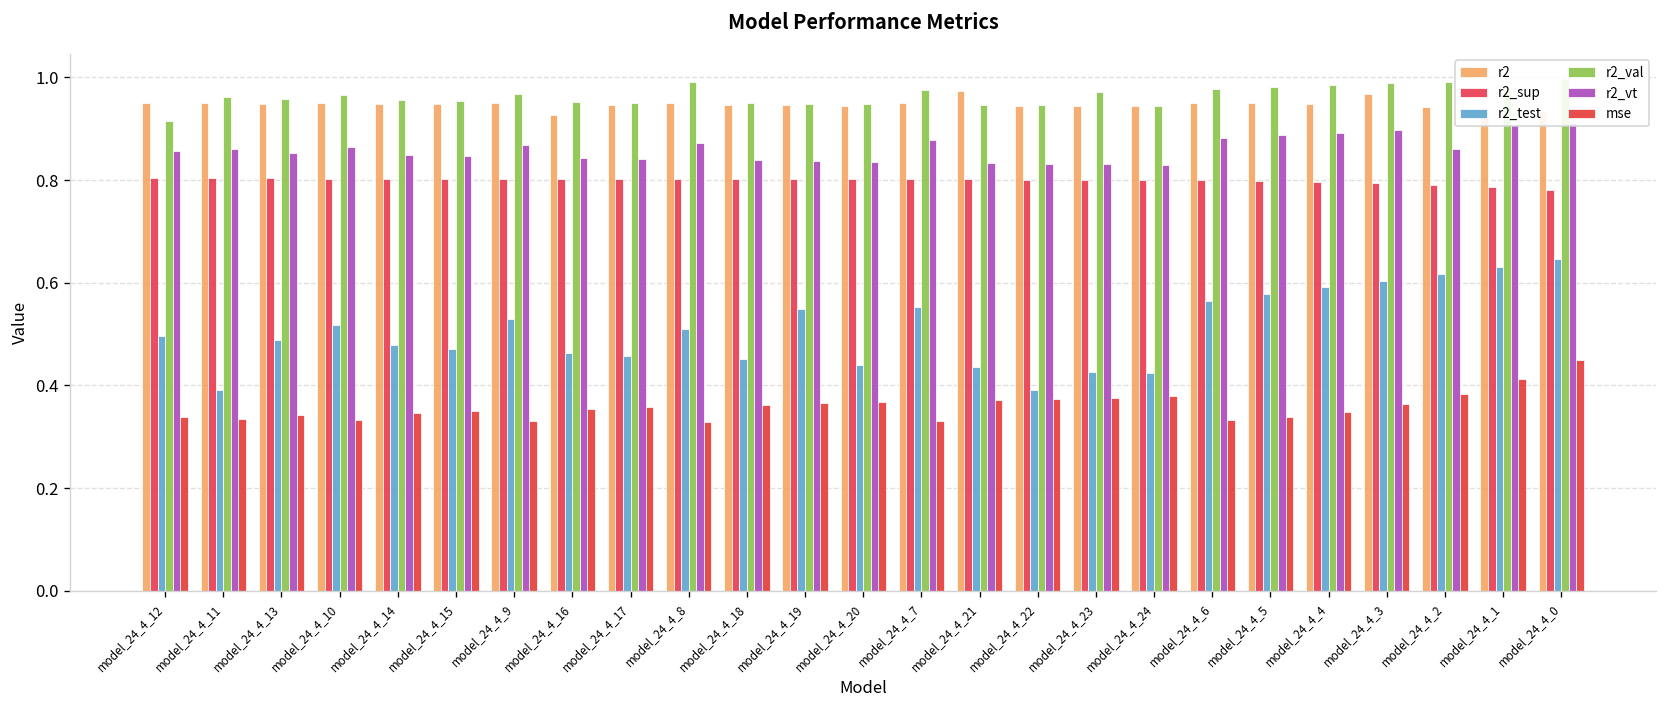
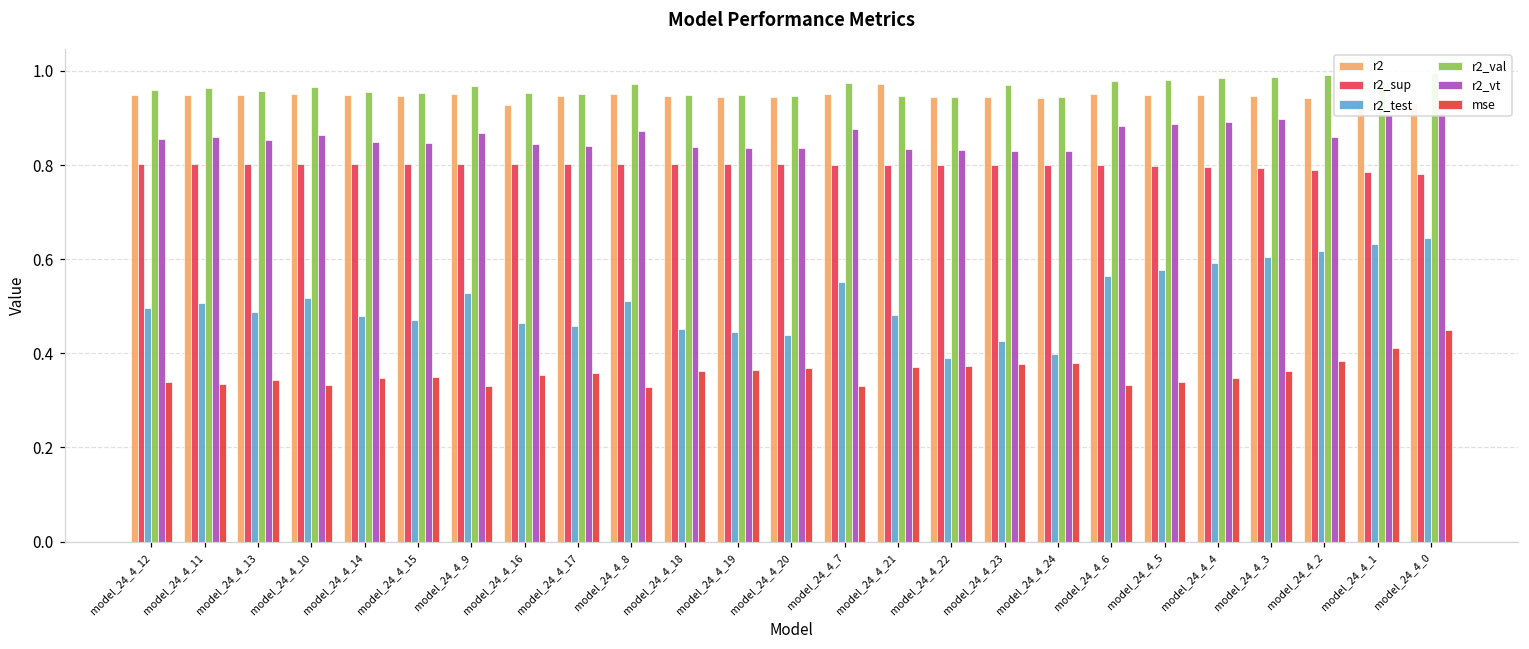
r2_val, model_24_4_12: 0.91 -> 0.96
r2_test, model_24_4_11: 0.39 -> 0.51
r2_val, model_24_4_8: 0.99 -> 0.97
r2_test, model_24_4_19: 0.55 -> 0.45
r2_test, model_24_4_21: 0.44 -> 0.48
r2_test, model_24_4_24: 0.42 -> 0.40
r2, model_24_4_3: 0.97 -> 0.95
